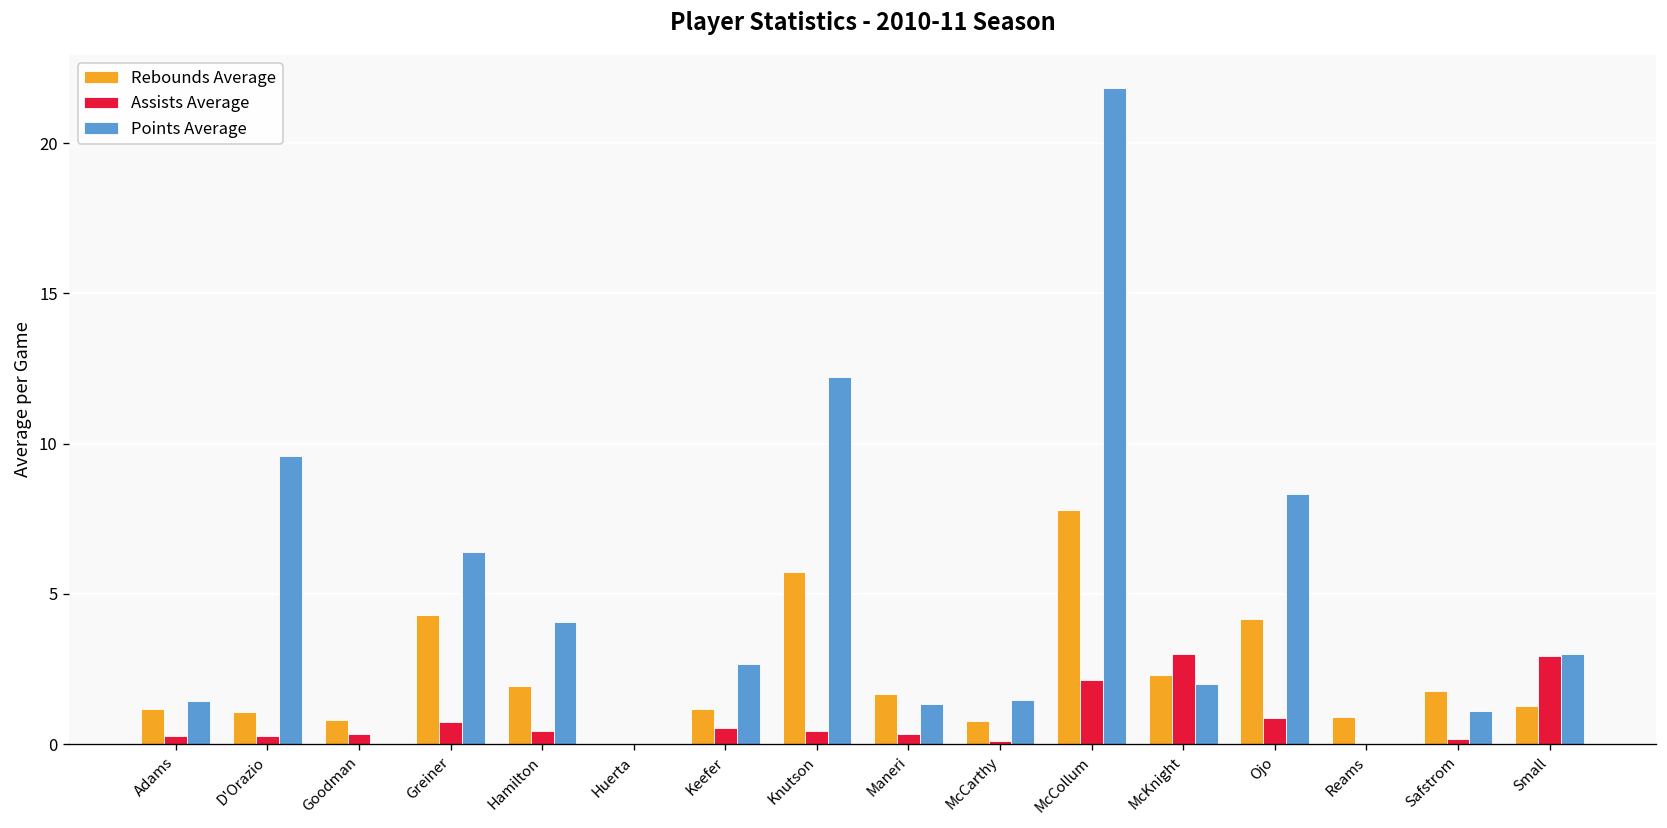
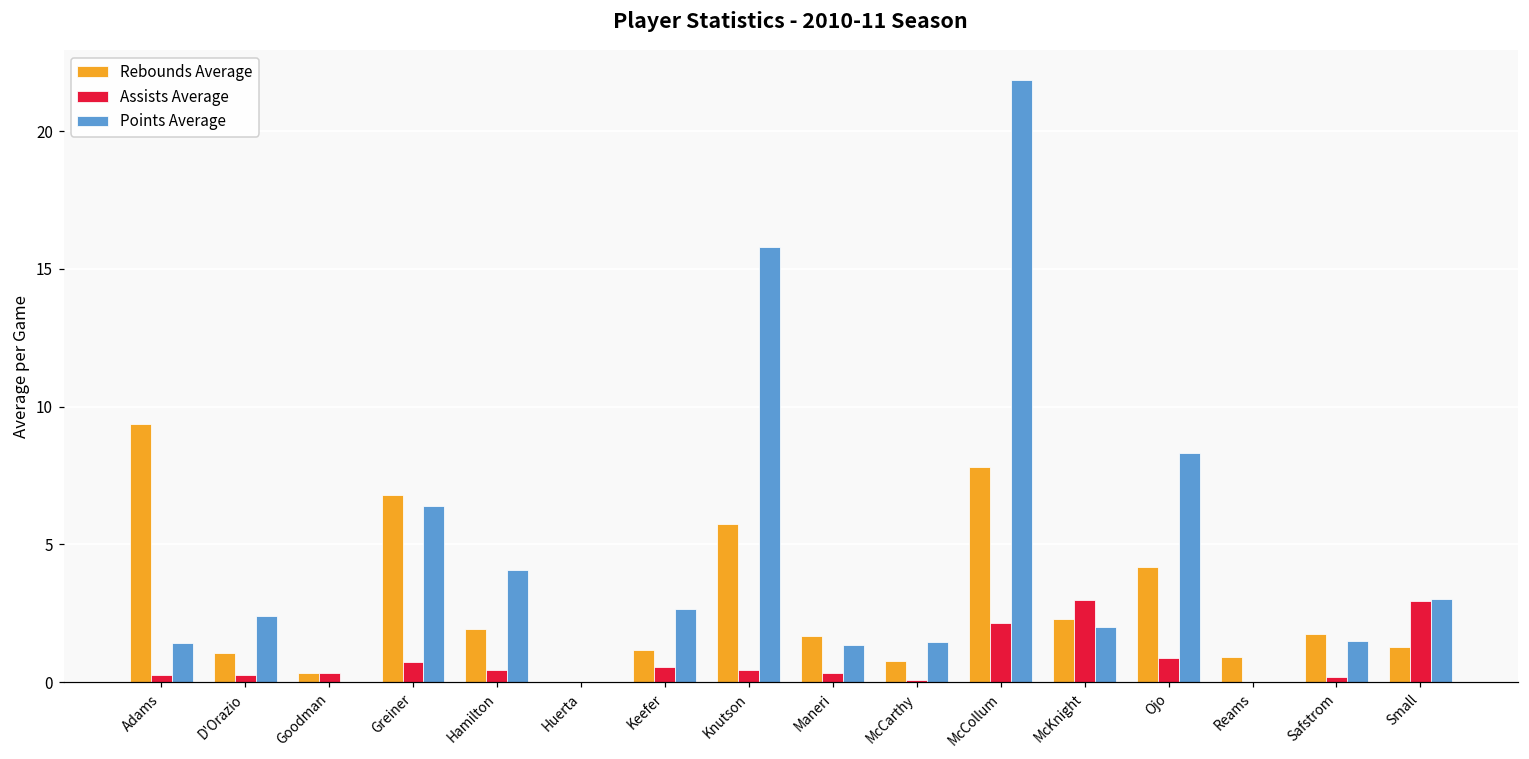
Rebounds Average, Adams: 1.2 -> 9.4
Points Average, D'Orazio: 9.6 -> 2.4
Rebounds Average, Goodman: 0.8 -> 0.3
Rebounds Average, Greiner: 4.3 -> 6.8
Points Average, Knutson: 12.2 -> 15.8
Points Average, Safstrom: 1.1 -> 1.5
